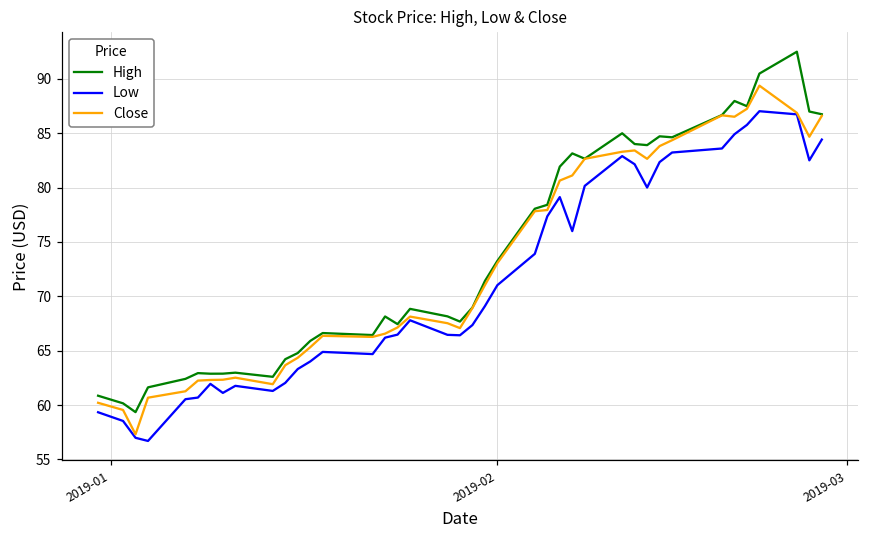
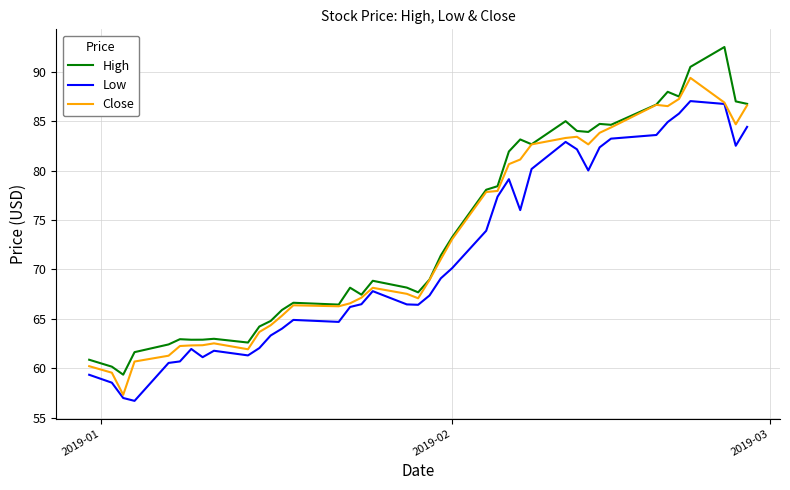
Low, 2019-02: 71 -> 70
